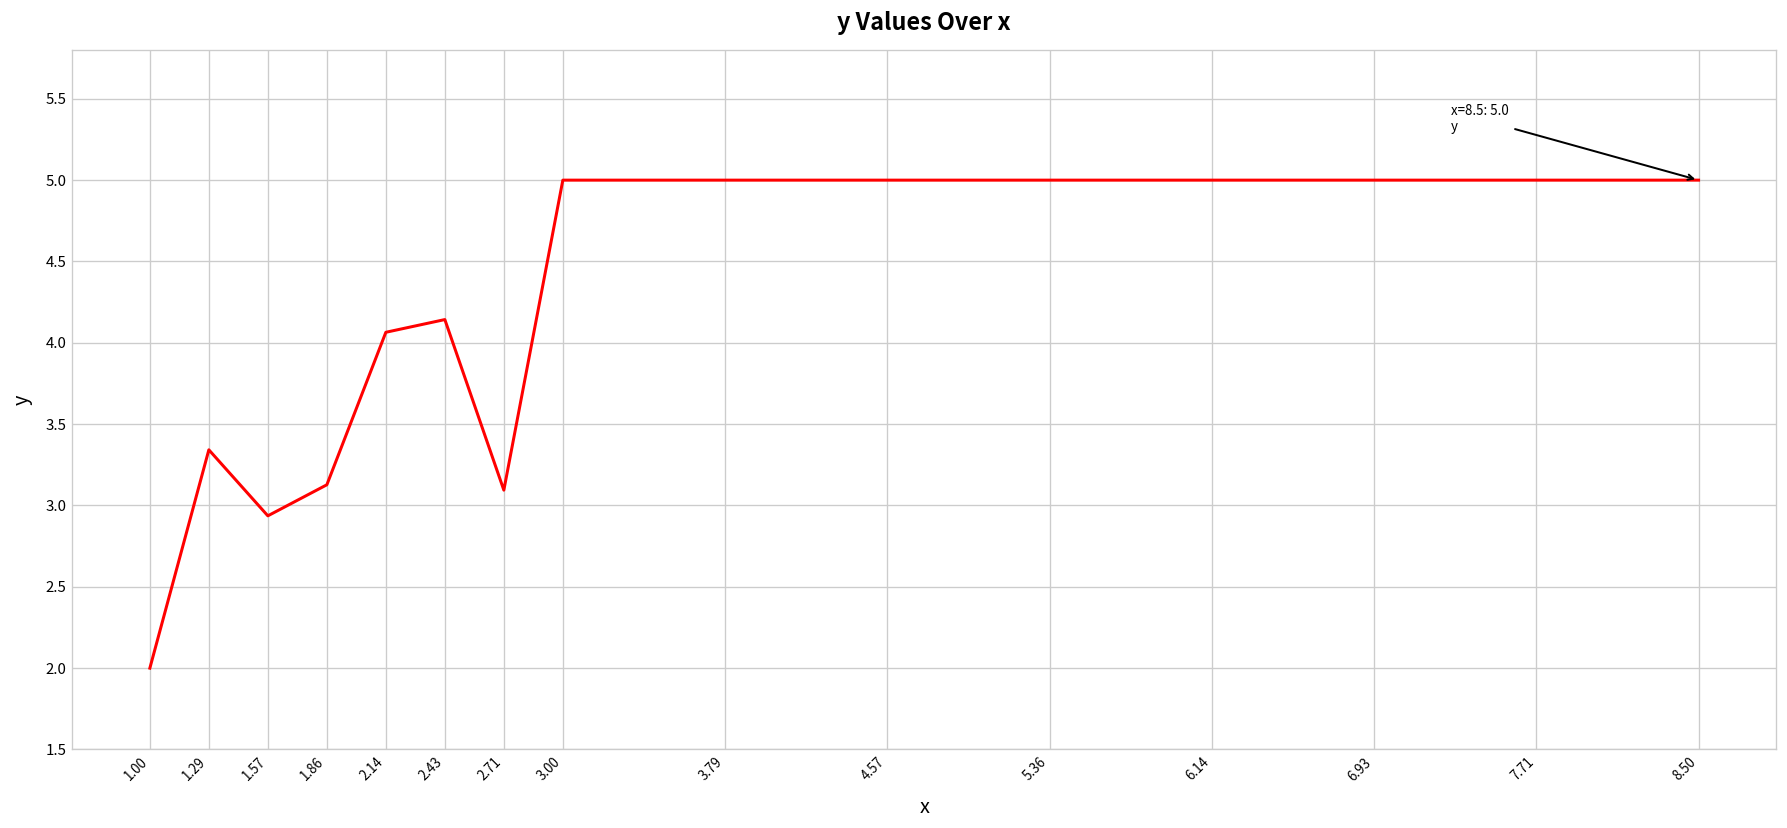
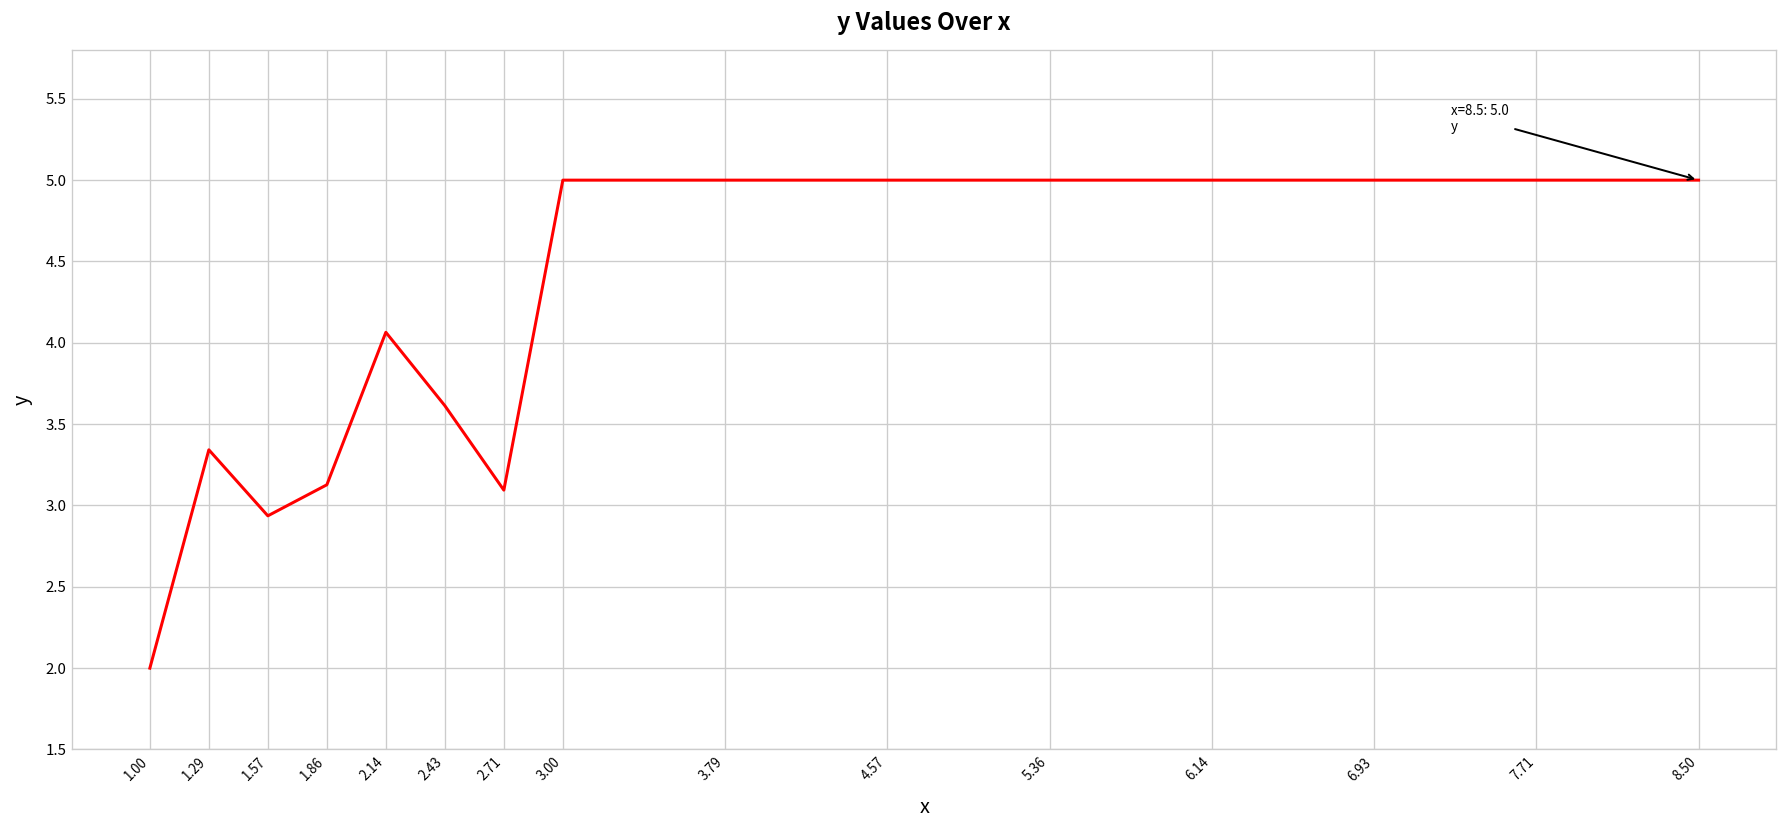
2.43: 4.14 -> 3.61
